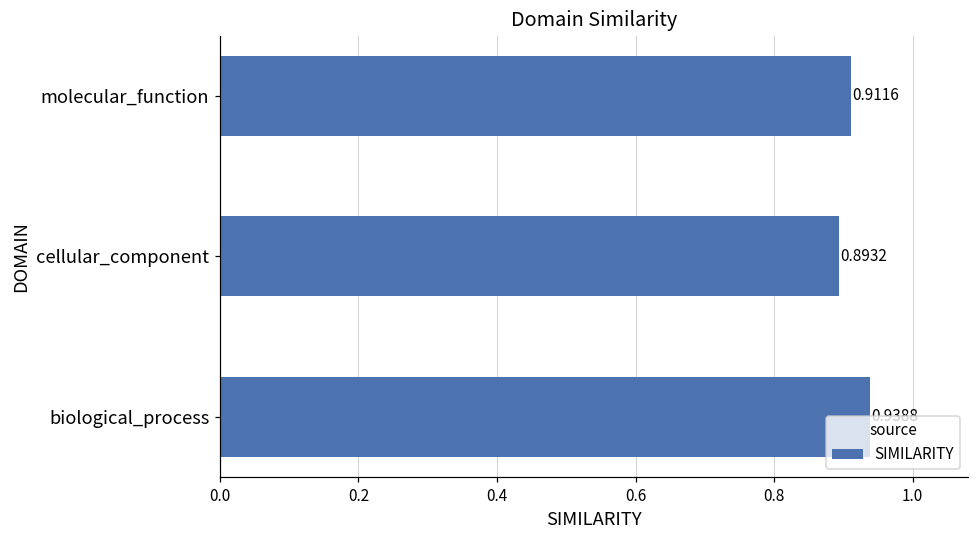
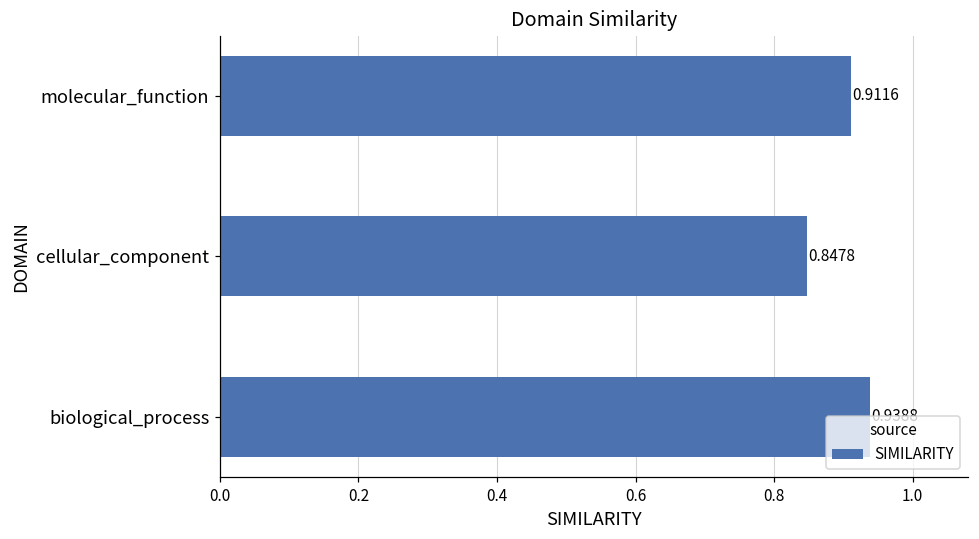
cellular_component: 0.8932 -> 0.8478
